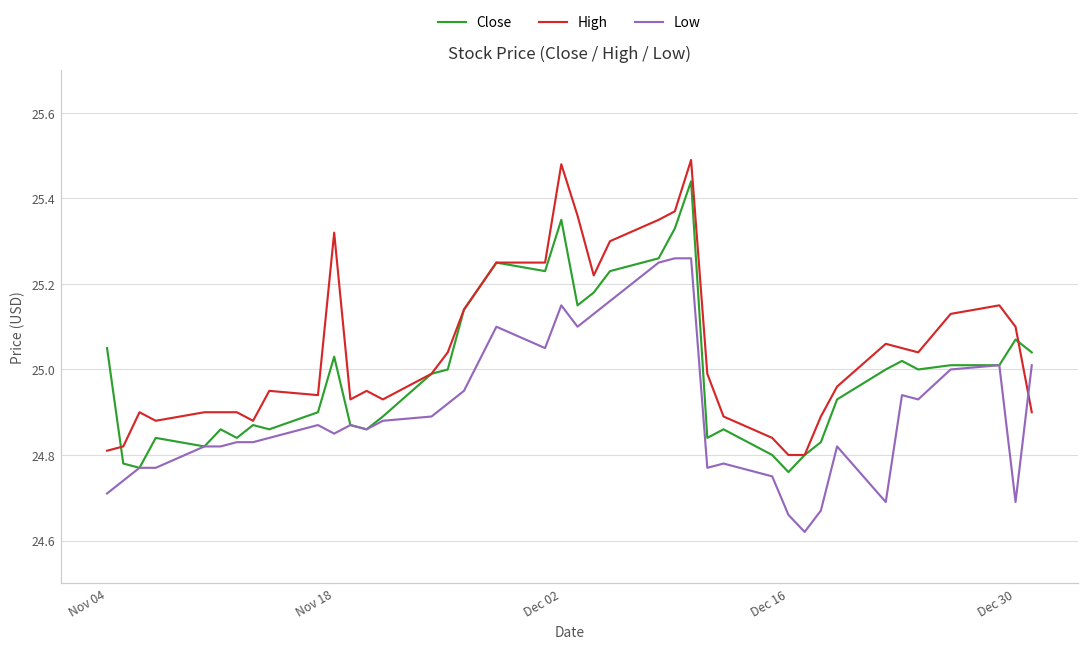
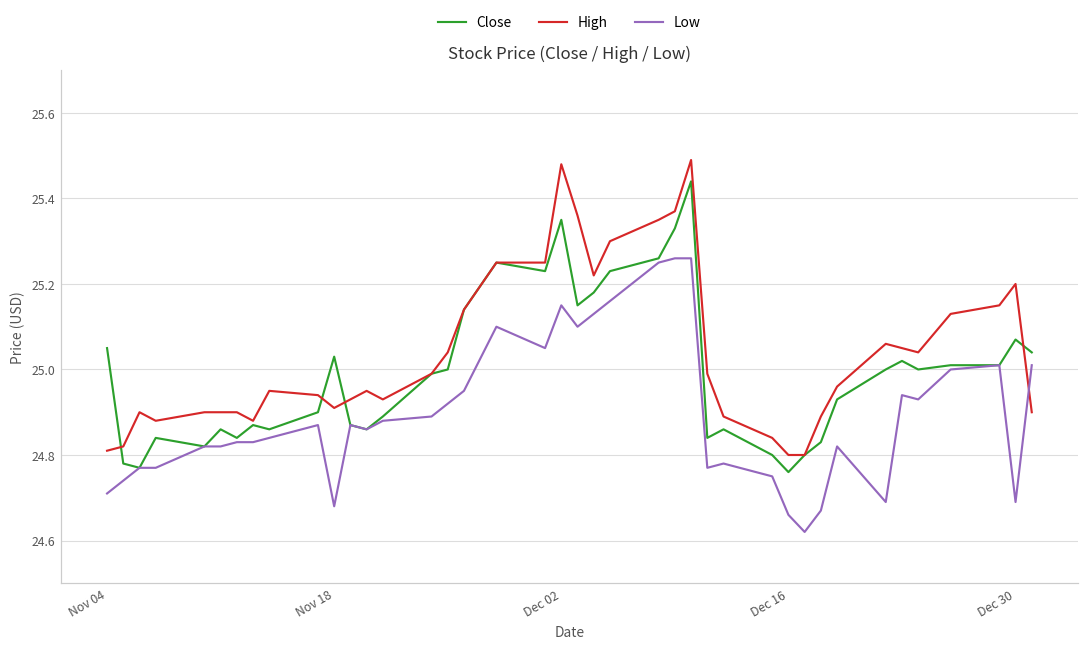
High, Nov 18: 25.32 -> 24.91
Low, Nov 18: 24.85 -> 24.68
High, Dec 30: 25.1 -> 25.2
